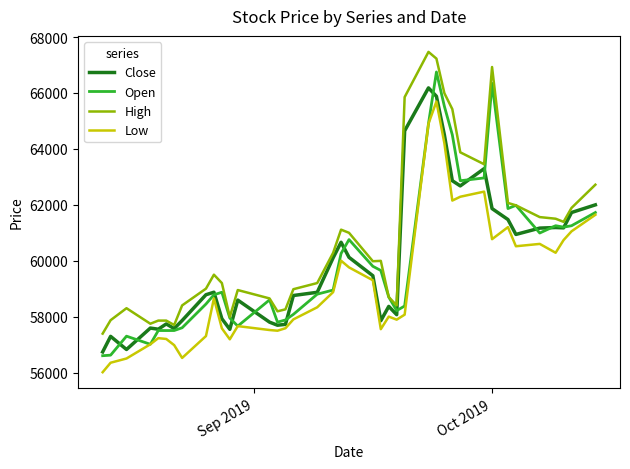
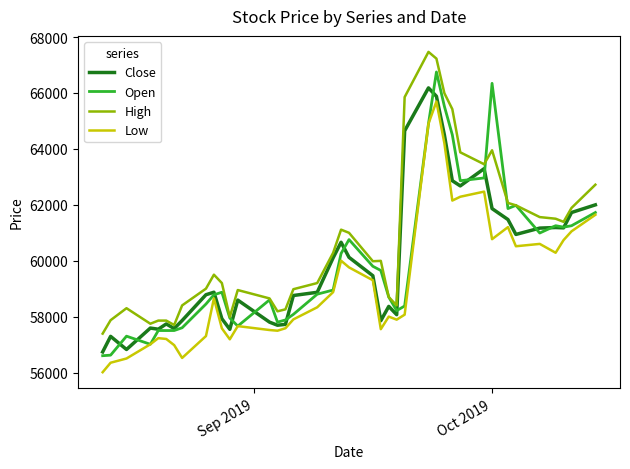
High, Oct 2019: 66900 -> 63900
